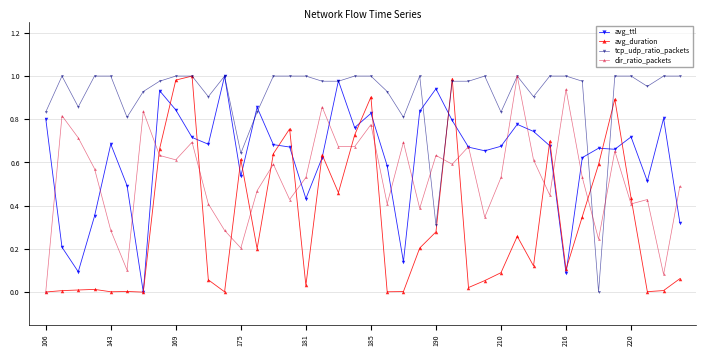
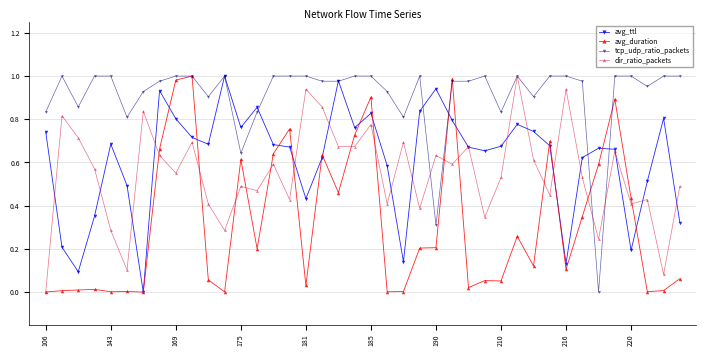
avg_ttl, 106: 0.80 -> 0.74
avg_ttl, 169: 0.84 -> 0.80
dir_ratio_packets, 169: 0.61 -> 0.55
avg_ttl, 175: 0.54 -> 0.76
dir_ratio_packets, 175: 0.20 -> 0.49
dir_ratio_packets, 181: 0.53 -> 0.94
avg_duration, 190: 0.28 -> 0.21
avg_duration, 210: 0.09 -> 0.05
avg_ttl, 216: 0.09 -> 0.13
avg_ttl, 220: 0.72 -> 0.19
